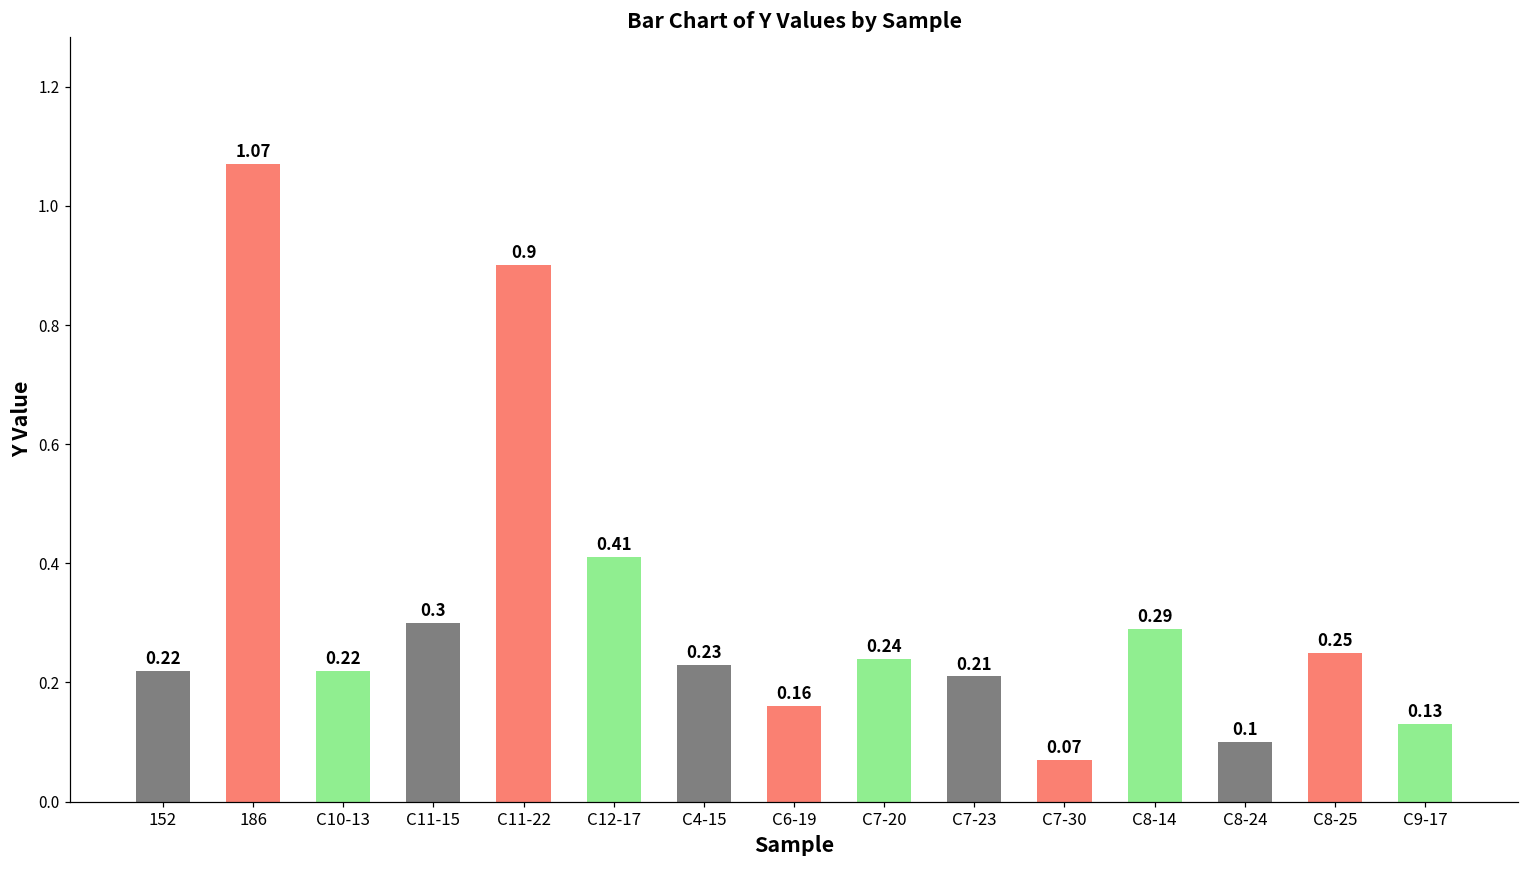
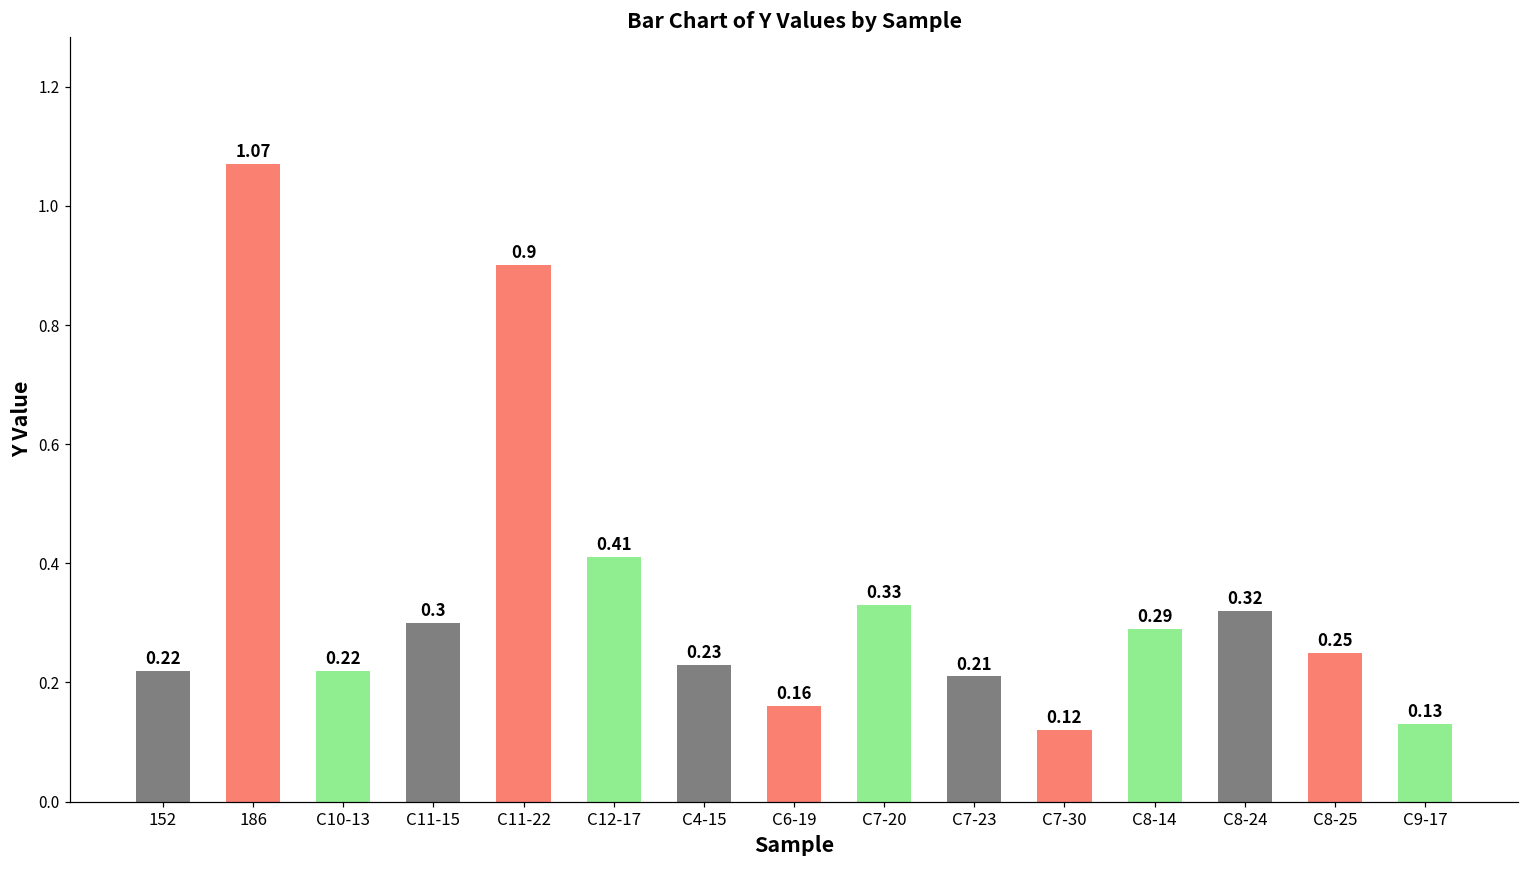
C7-20: 0.24 -> 0.33
C7-30: 0.07 -> 0.12
C8-24: 0.1 -> 0.32
